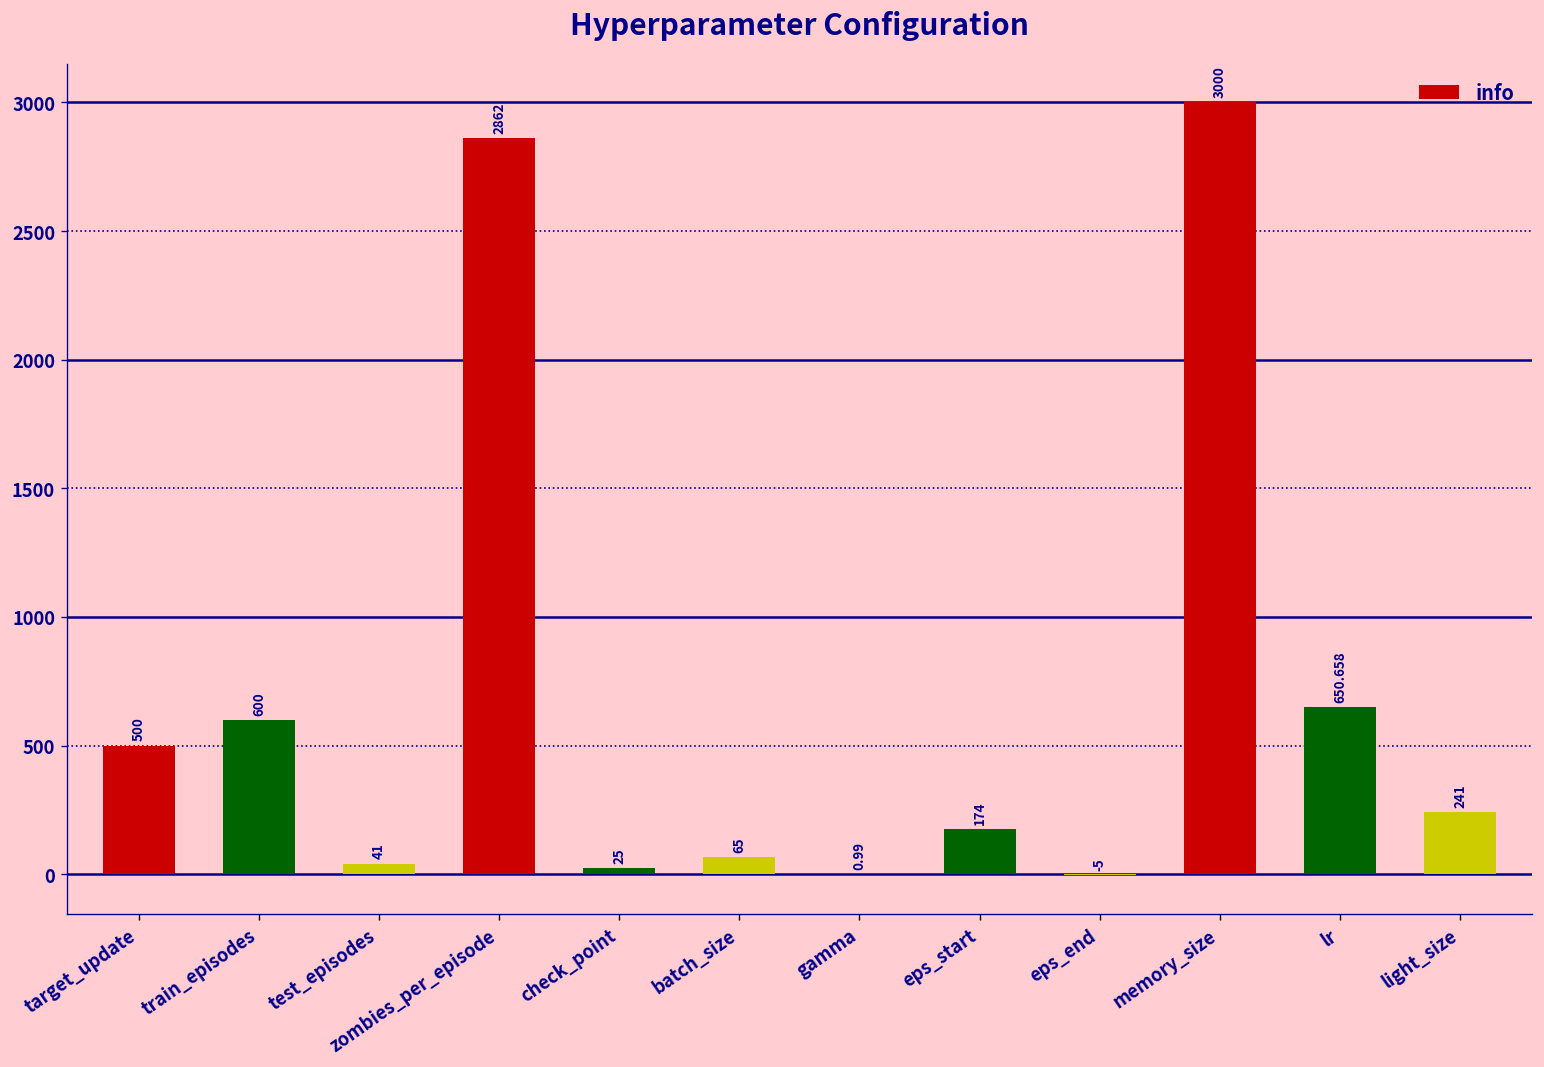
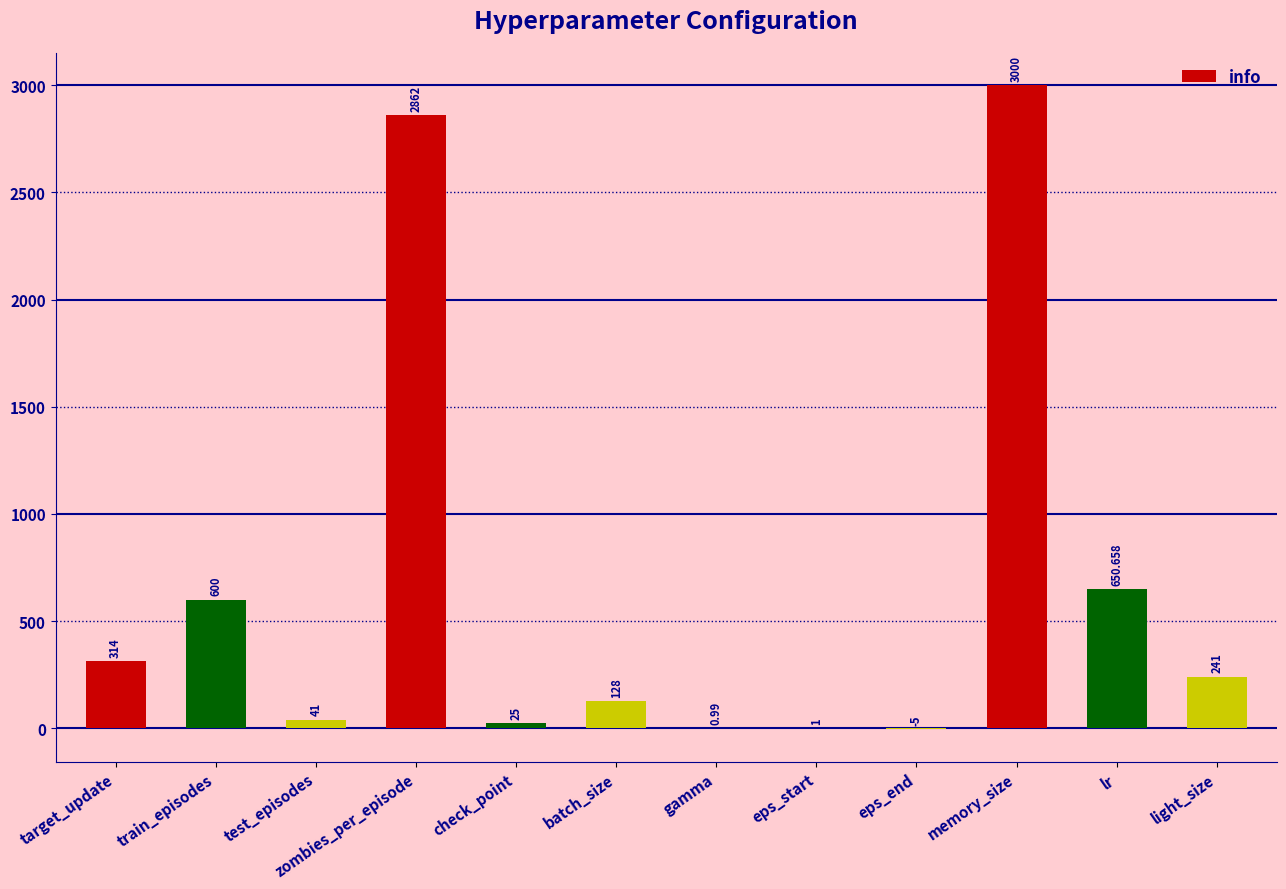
target_update: 500 -> 314
batch_size: 65 -> 128
eps_start: 174 -> 1
